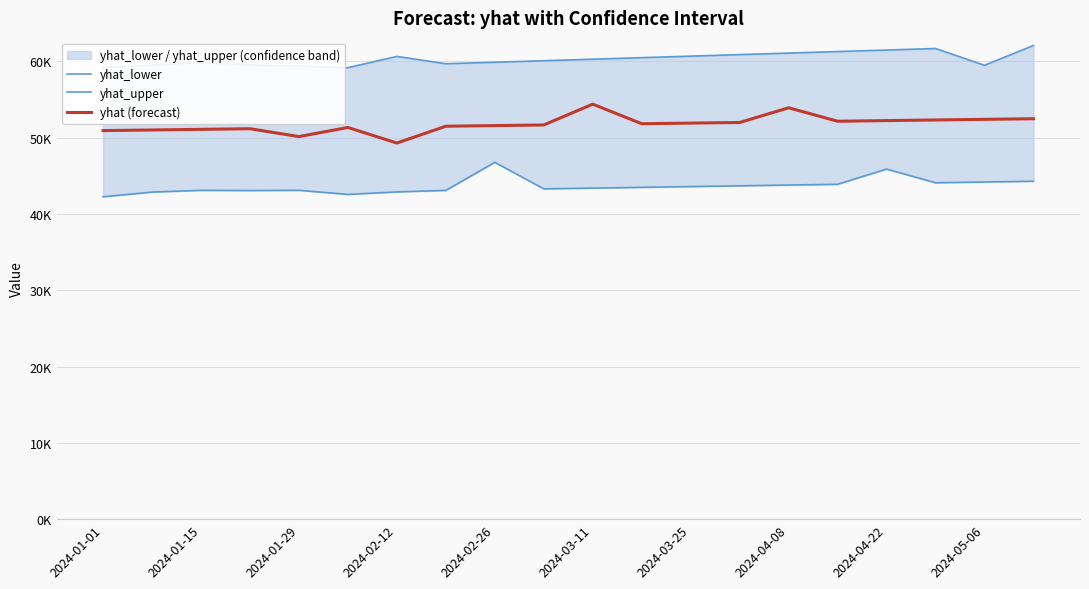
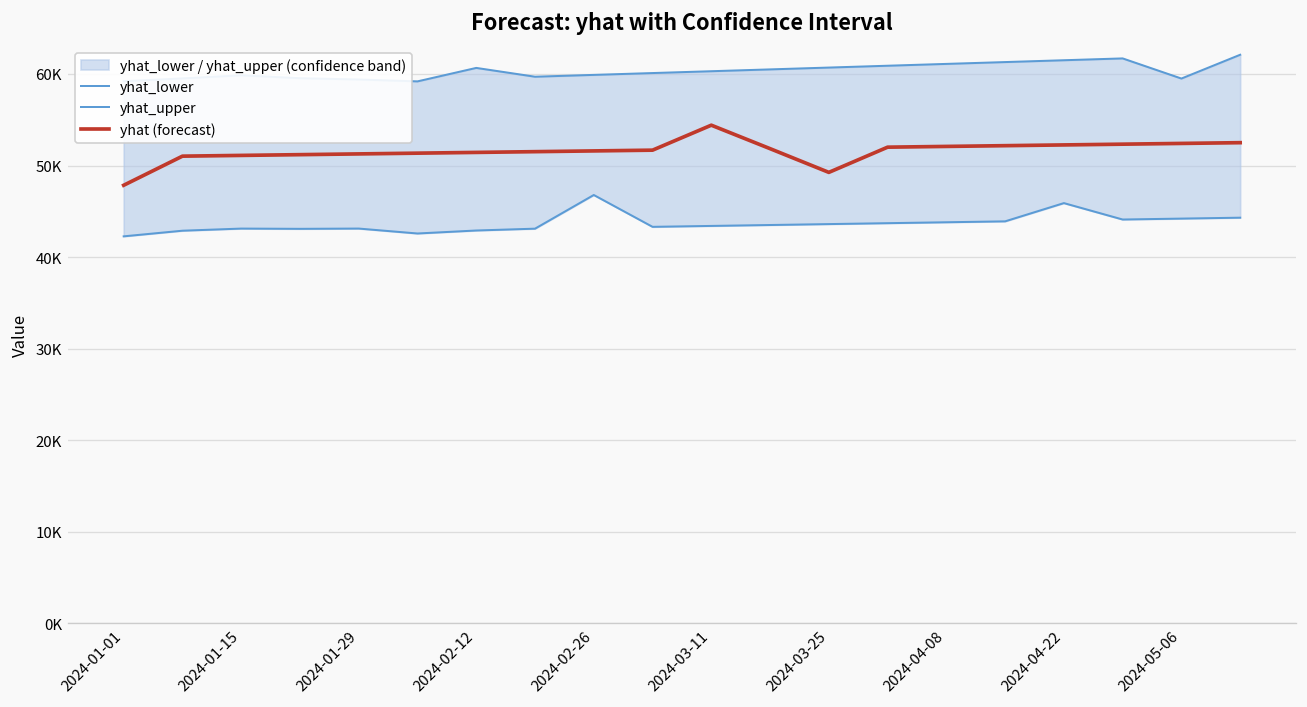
yhat (forecast), 2024-01-01: 51000 -> 48000
yhat (forecast), 2024-01-29: 50000 -> 51000
yhat (forecast), 2024-02-12: 49000 -> 51000
yhat (forecast), 2024-03-25: 52000 -> 49000
yhat (forecast), 2024-04-08: 54000 -> 52000
